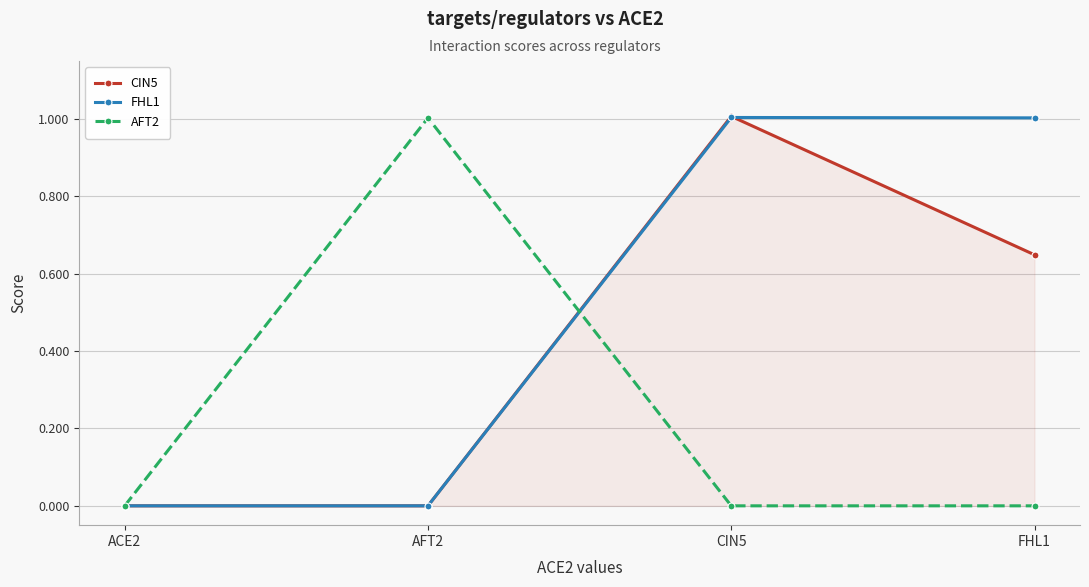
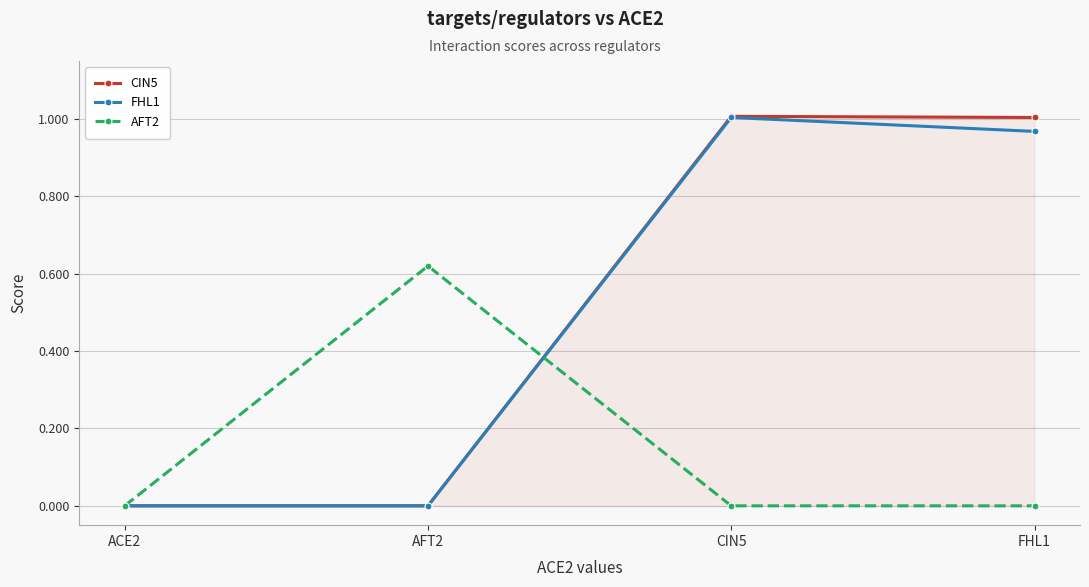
AFT2, AFT2: 1.00 -> 0.62
CIN5, FHL1: 0.65 -> 1.00
FHL1, FHL1: 1.00 -> 0.97
